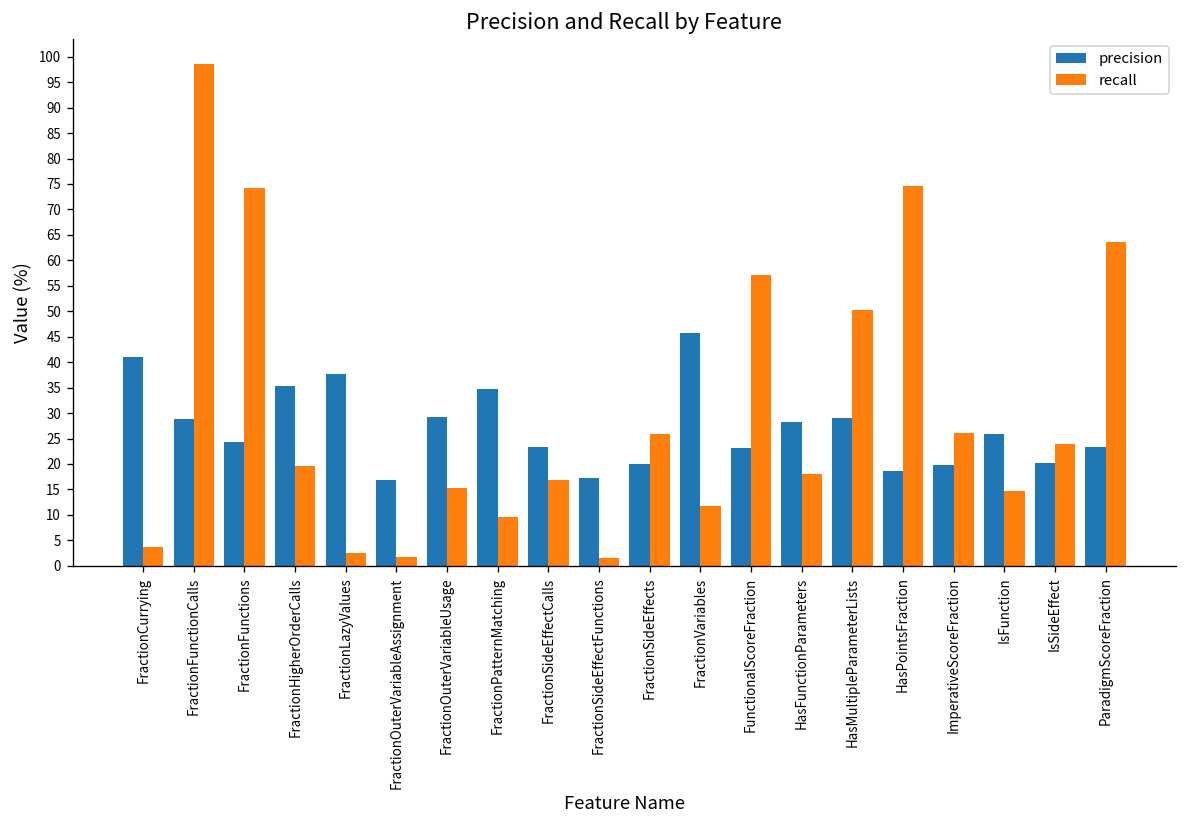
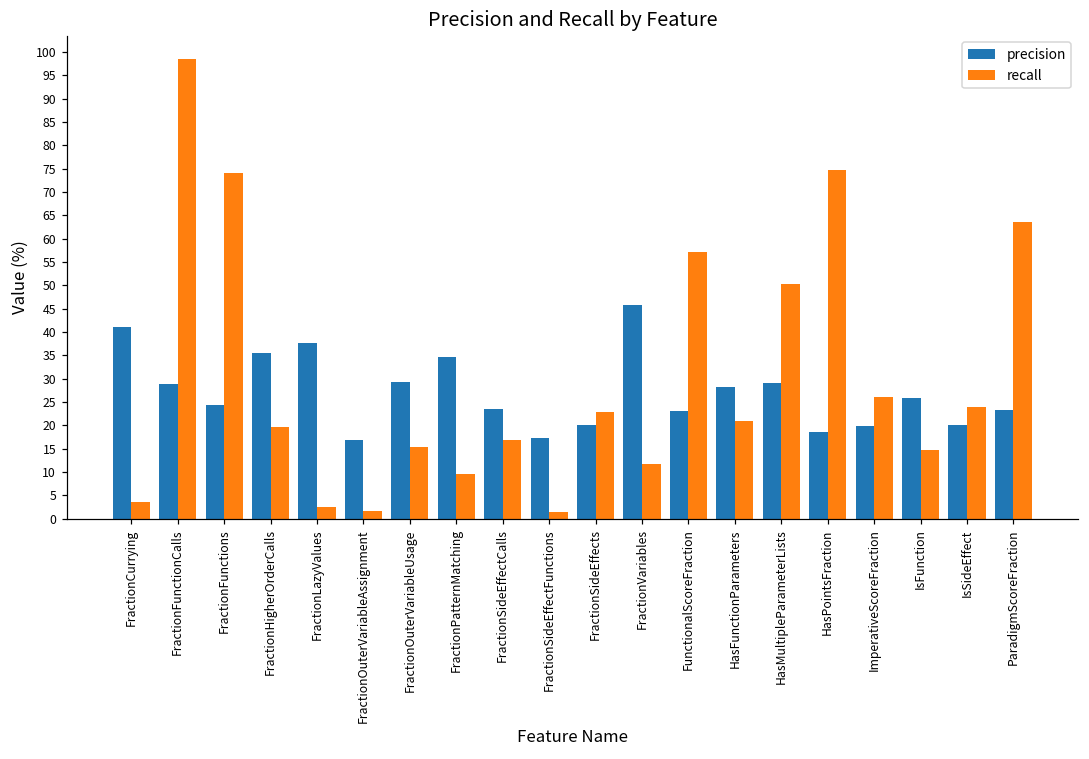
recall, FractionSideEffects: 26 -> 23
recall, HasFunctionParameters: 18 -> 21
